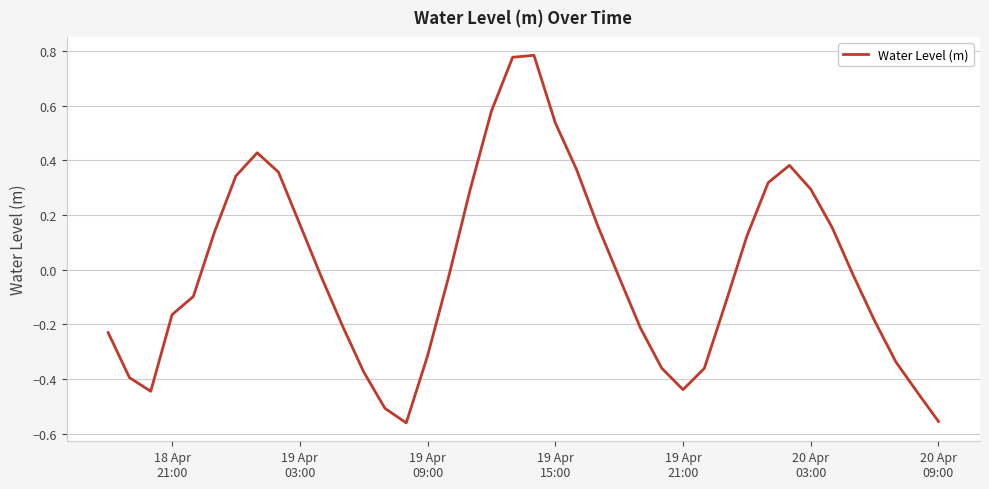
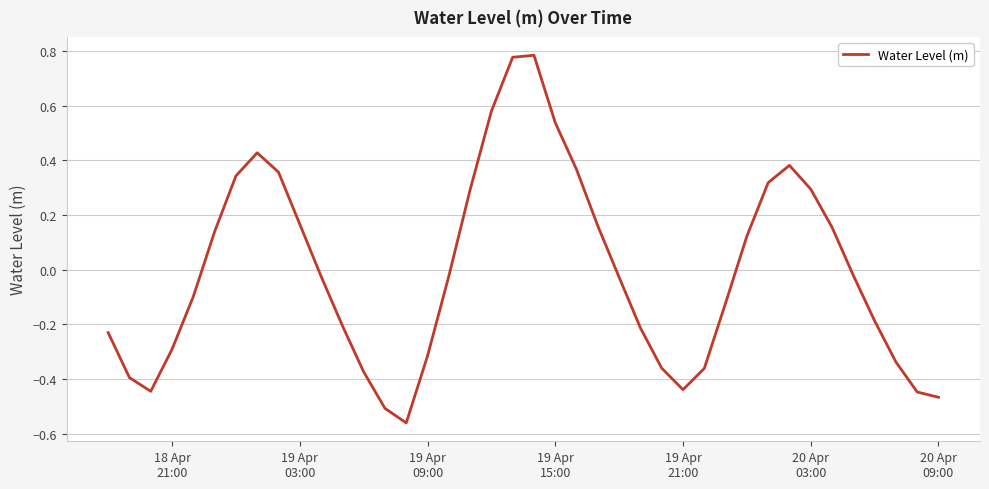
18 Apr 21:00: -0.17 -> -0.29
20 Apr 09:00: -0.56 -> -0.47
